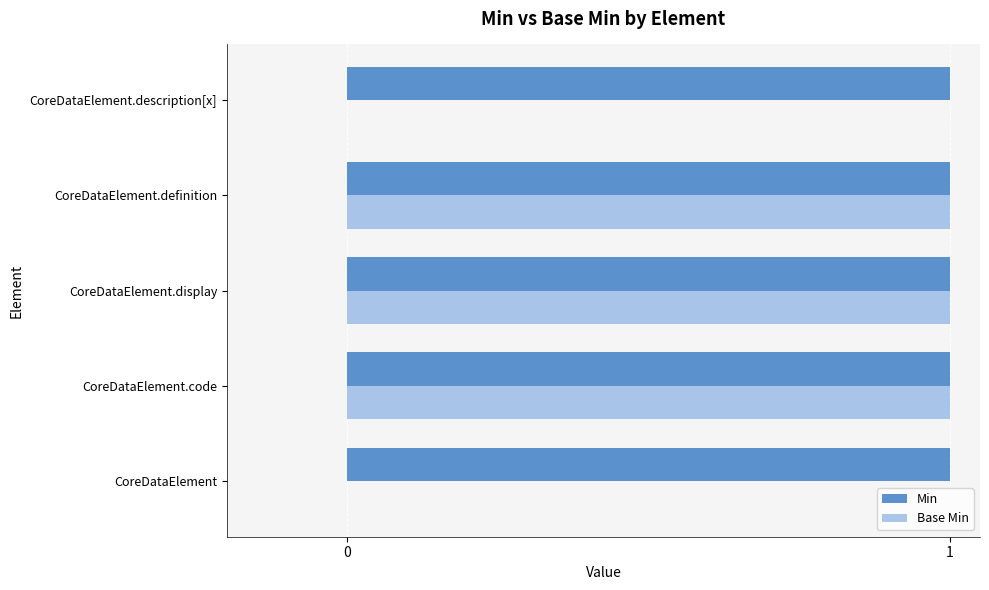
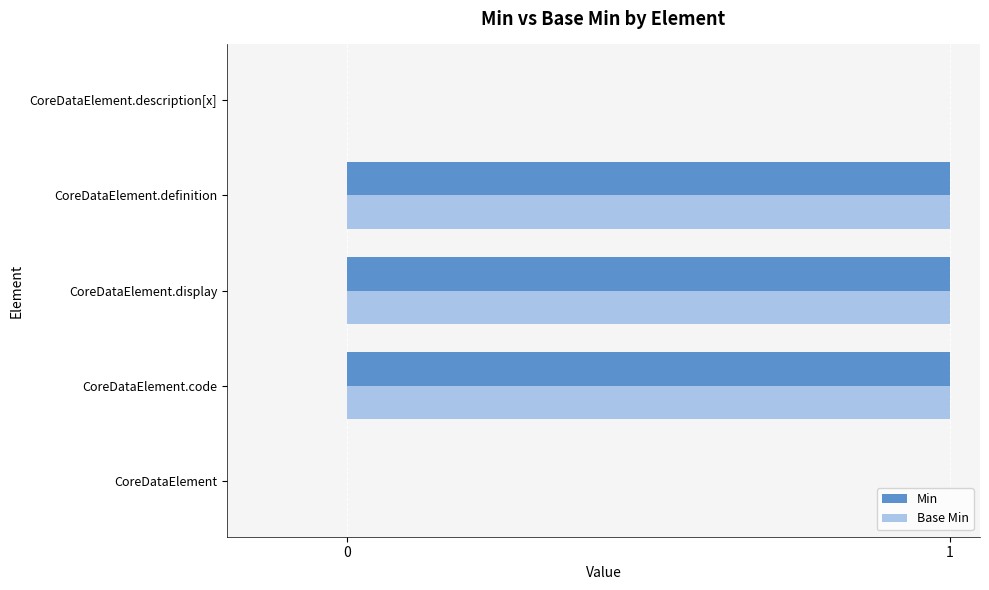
Min, CoreDataElement.description[x]: 1 -> 0
Min, CoreDataElement: 1 -> 0
